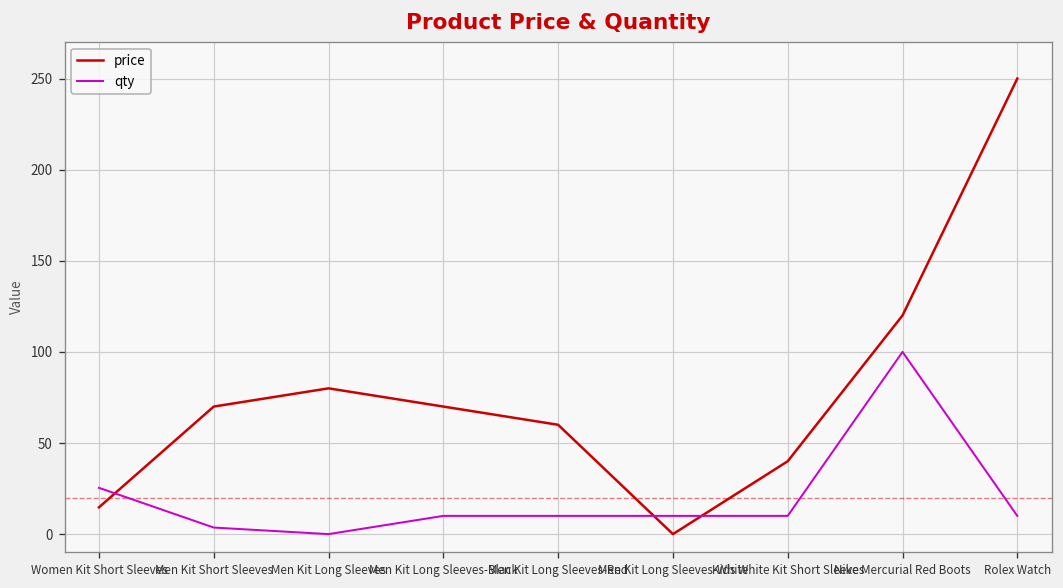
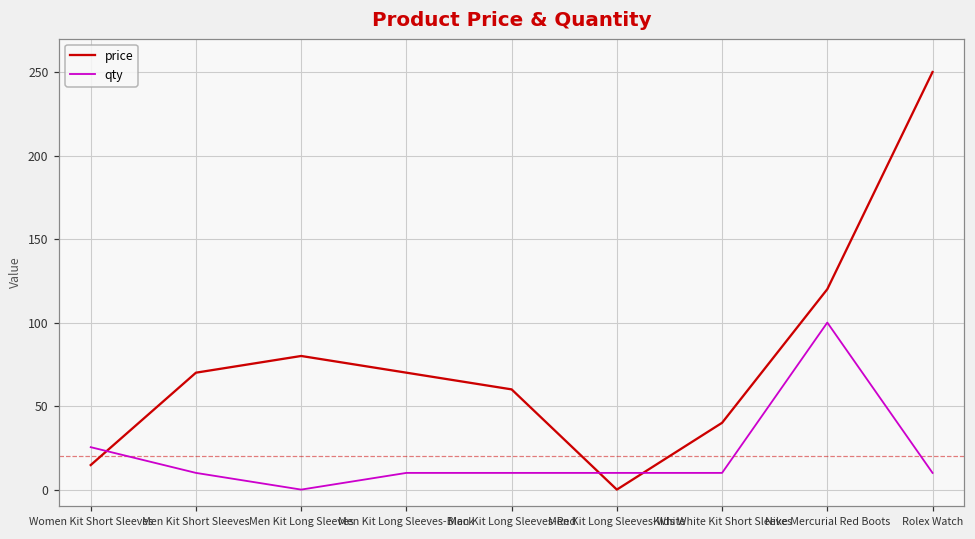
qty, Men Kit Short Sleeves: 4 -> 10
